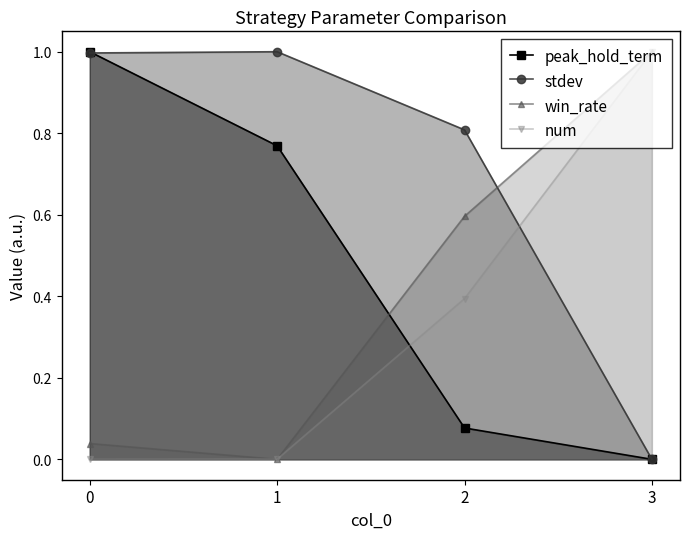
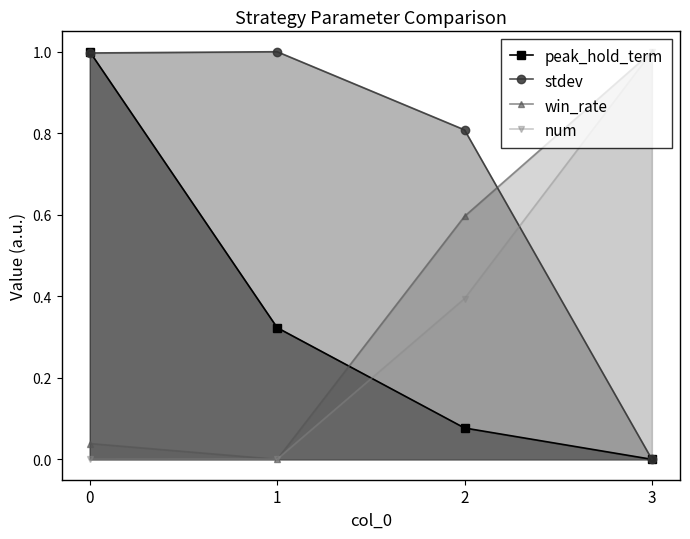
peak_hold_term, 1: 0.77 -> 0.32
